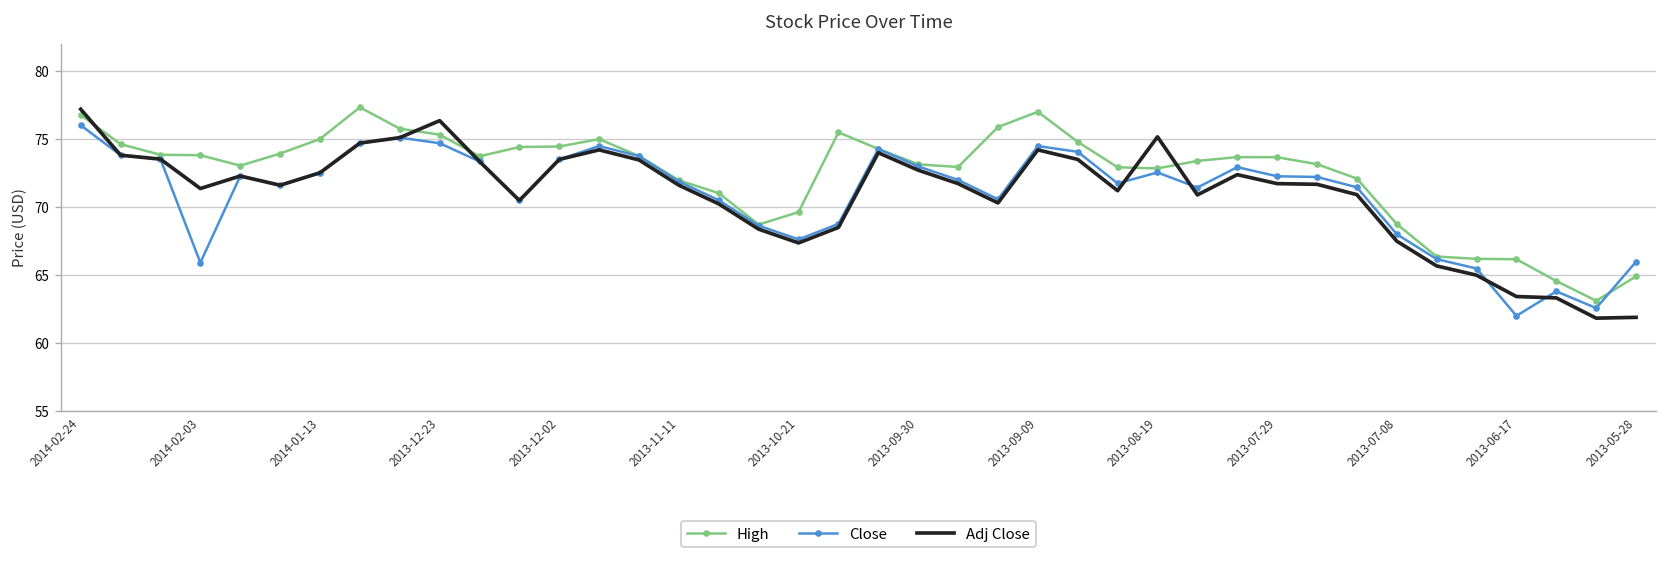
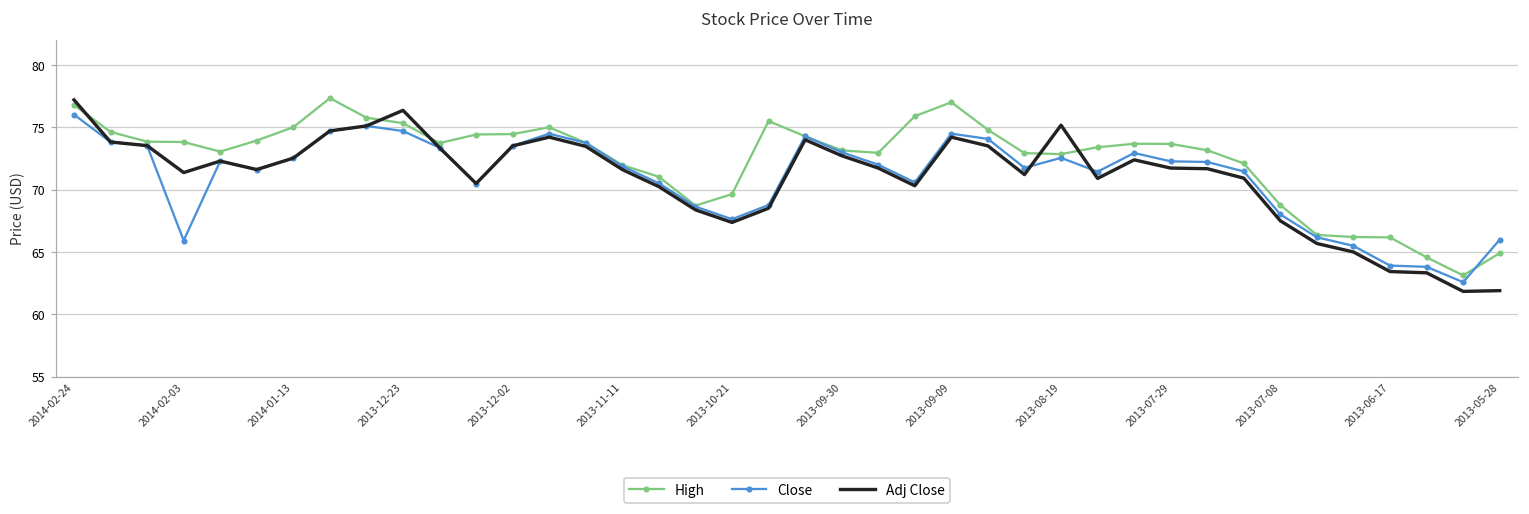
Close, 2013-06-17: 62.0 -> 63.9
